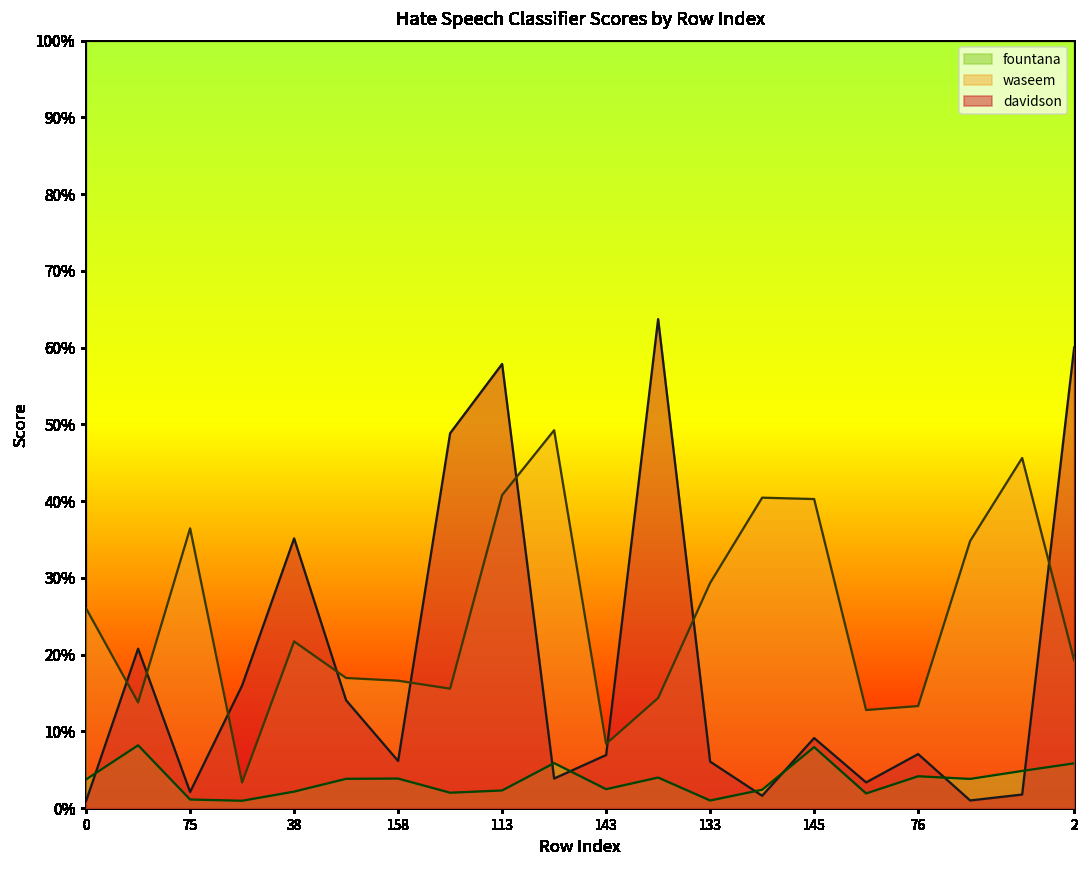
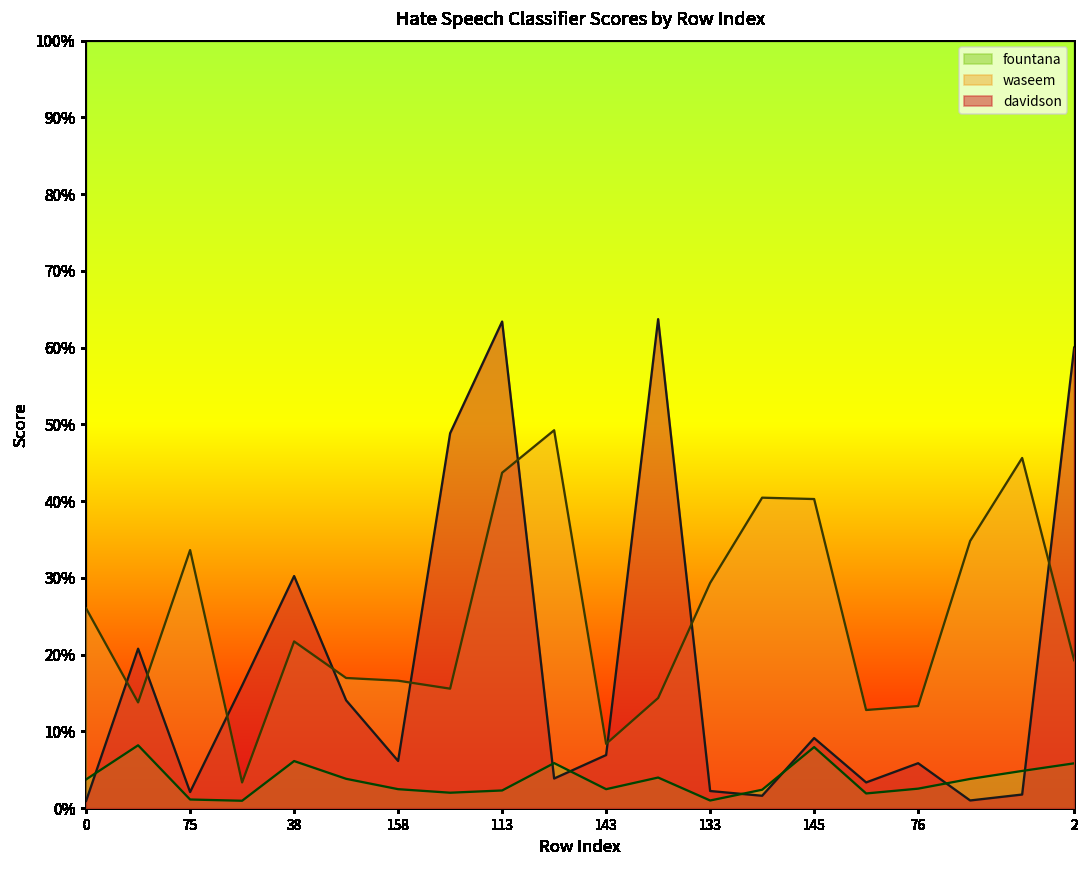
waseem, 75: 36% -> 34%
fountana, 38: 2% -> 6%
davidson, 38: 35% -> 30%
fountana, 158: 4% -> 2%
waseem, 113: 41% -> 44%
davidson, 113: 58% -> 63%
davidson, 133: 6% -> 2%
fountana, 76: 4% -> 3%
davidson, 76: 7% -> 6%
